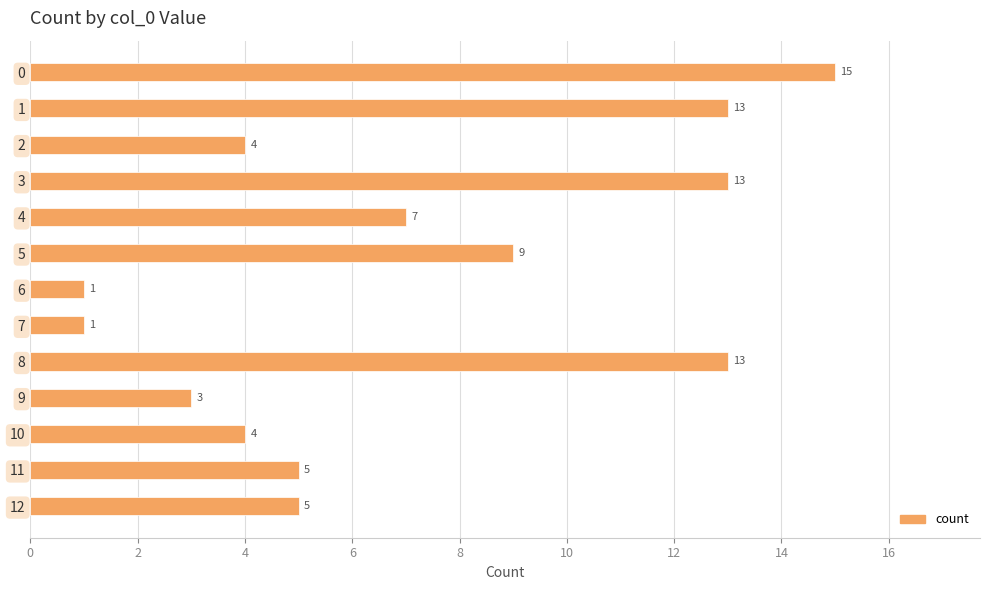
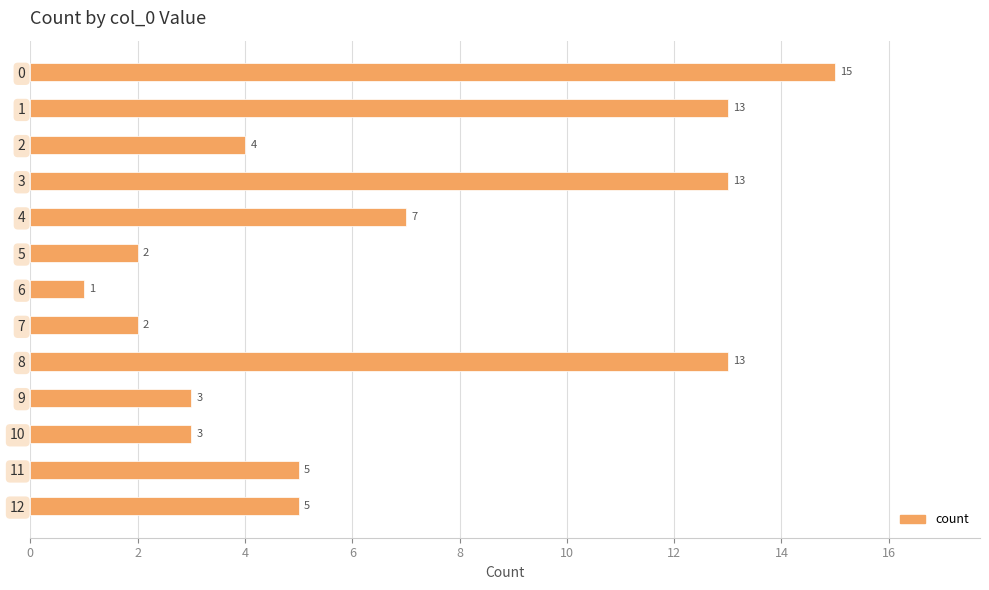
5: 9 -> 2
7: 1 -> 2
10: 4 -> 3
